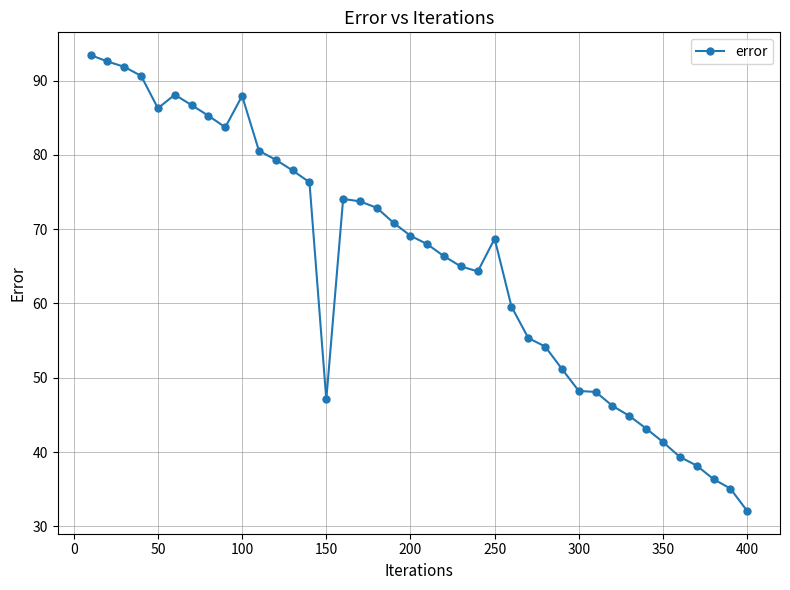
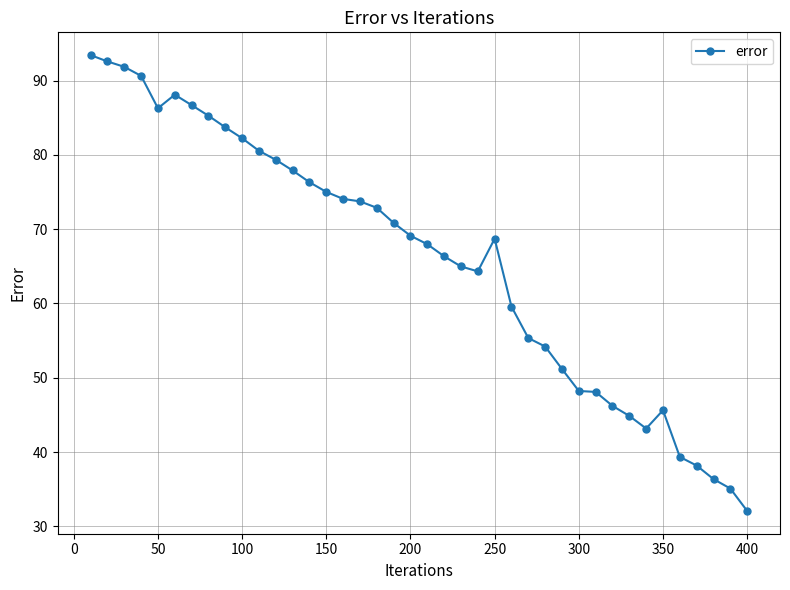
100: 88 -> 82
150: 47 -> 75
350: 41 -> 46
